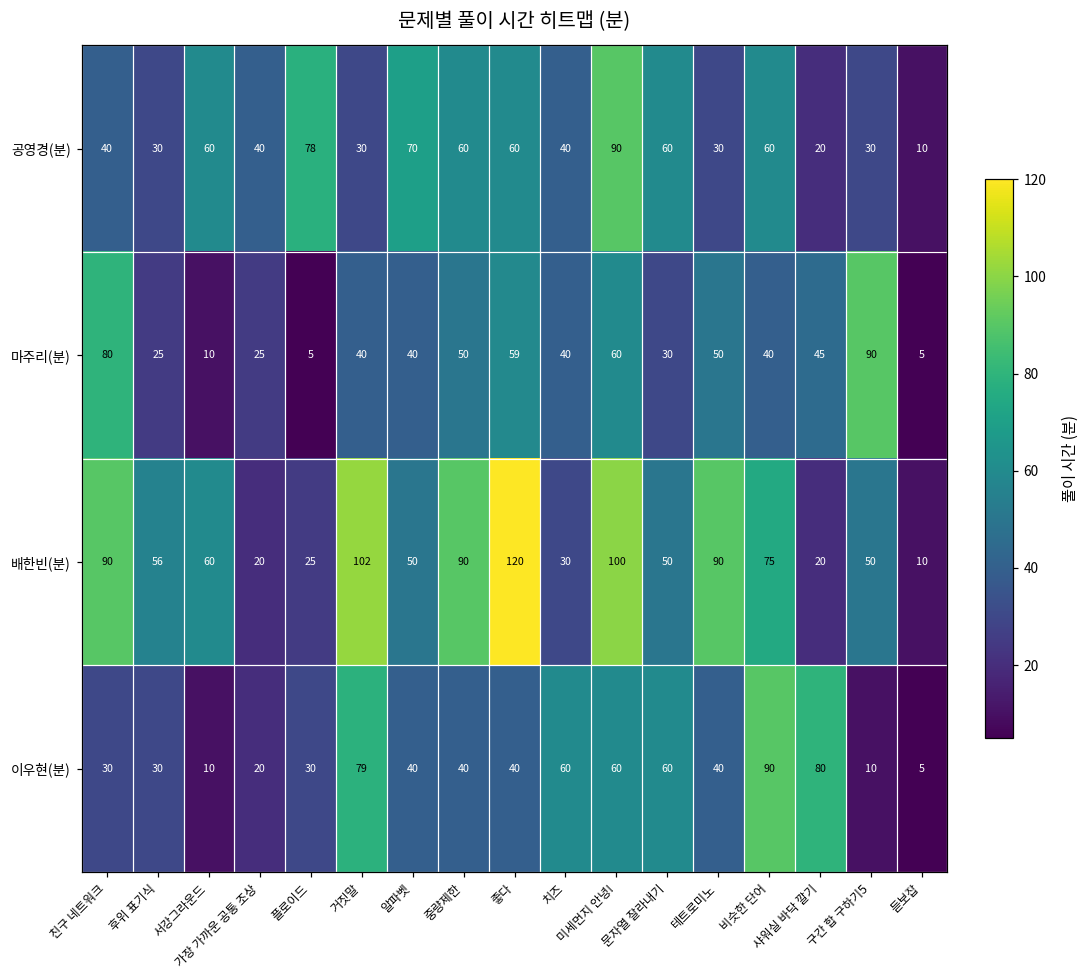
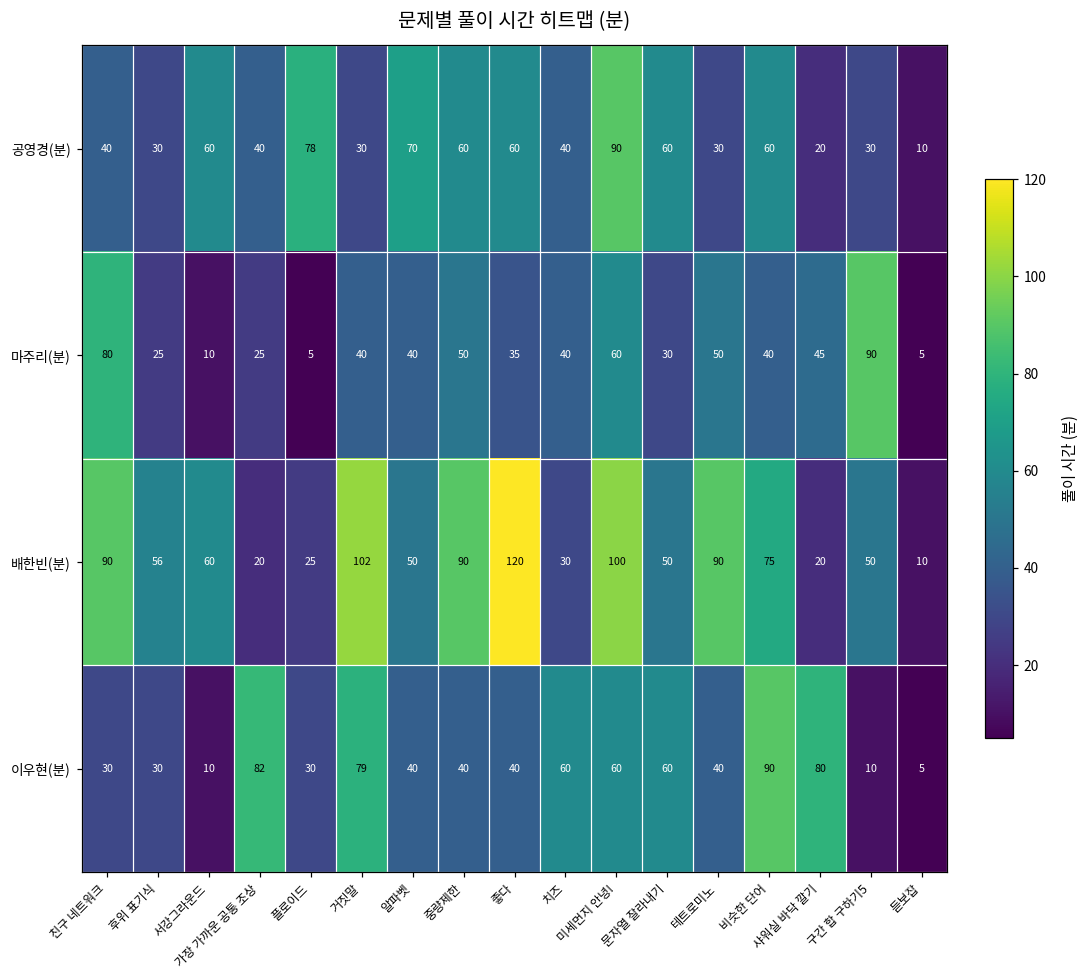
마주리(분), 좋다: 59 -> 35
이우현(분), 가장 가까운 공통 조상: 20 -> 82
